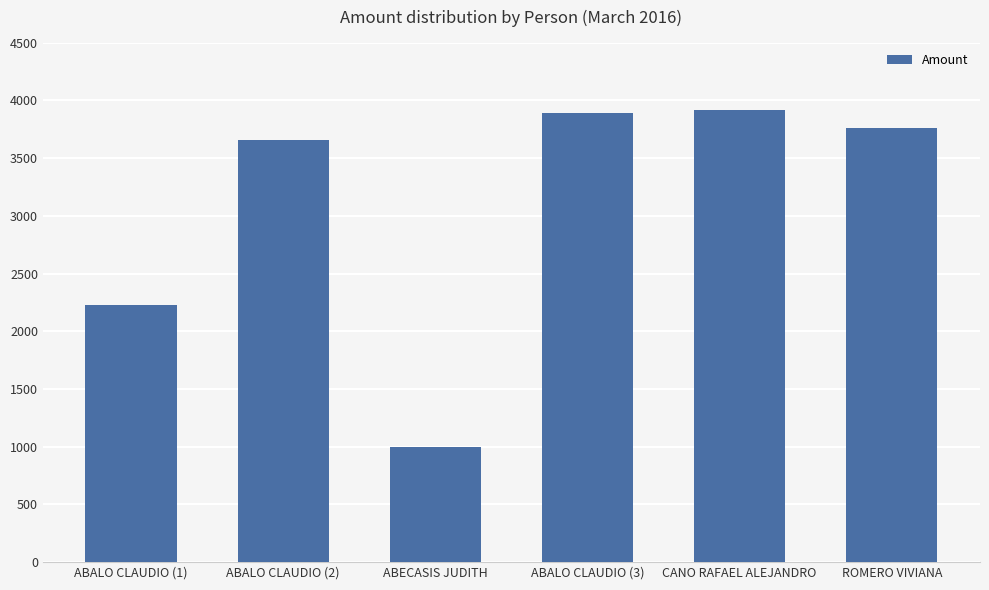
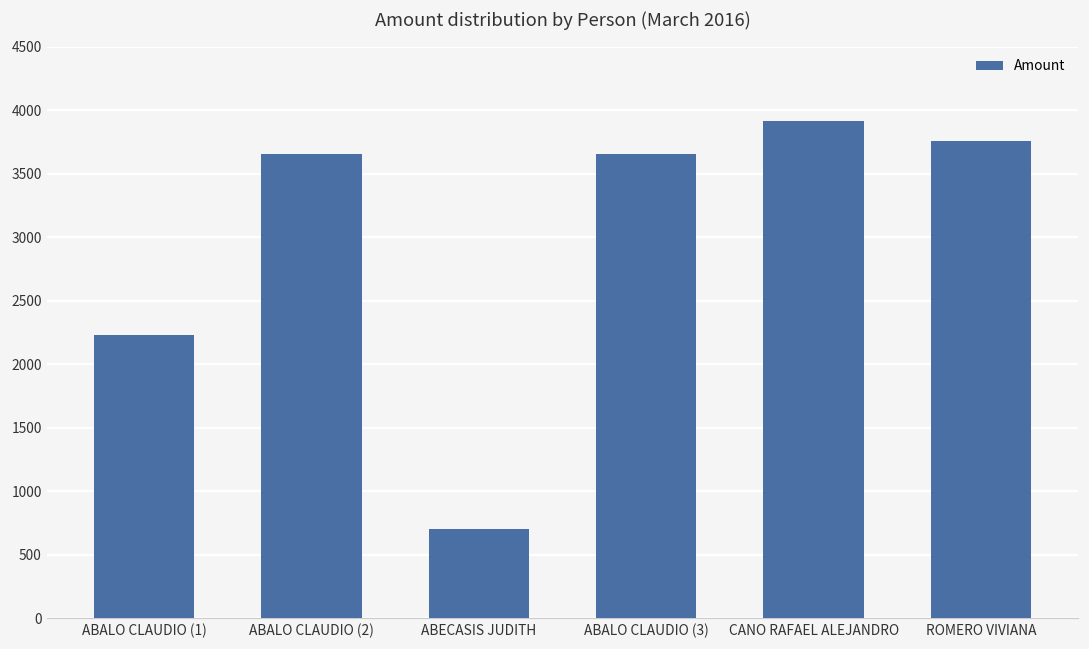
ABECASIS JUDITH: 1000 -> 700
ABALO CLAUDIO (3): 3890 -> 3660
